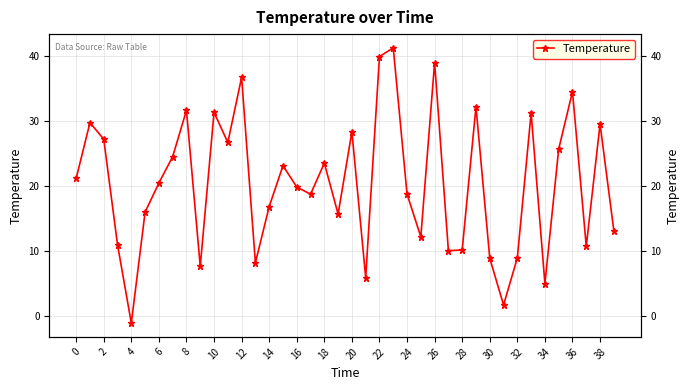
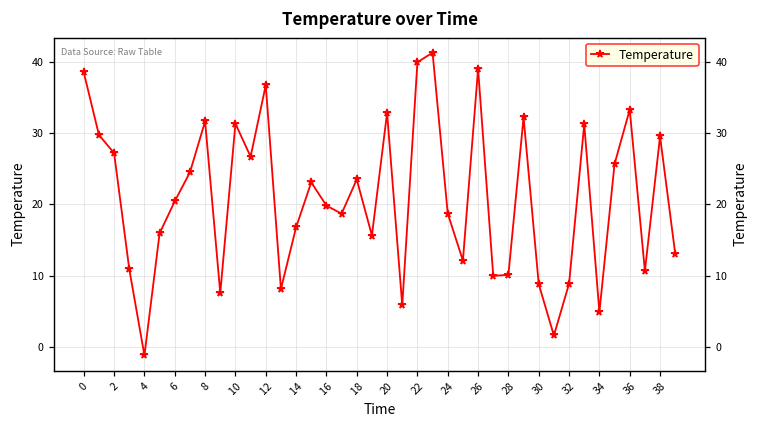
0: 21 -> 38
20: 28 -> 33
36: 35 -> 33
